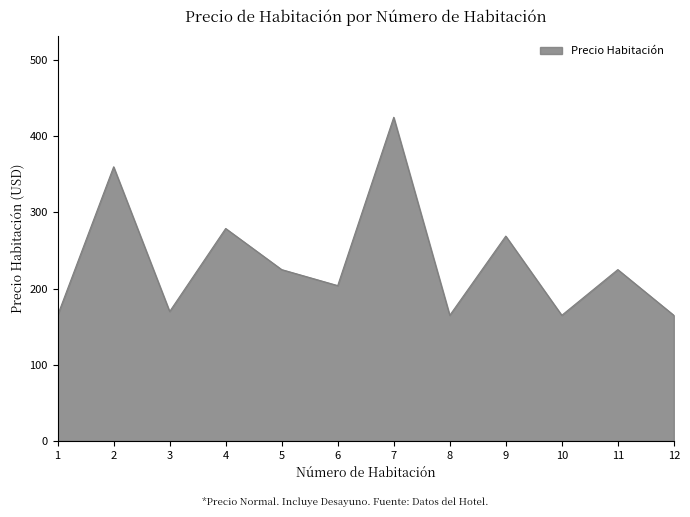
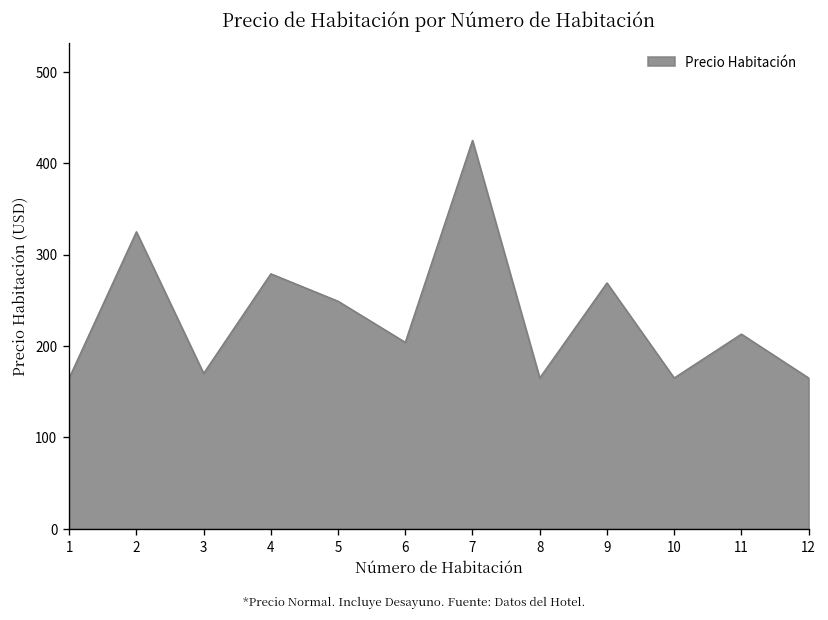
2: 360 -> 330
5: 230 -> 250
11: 230 -> 210
